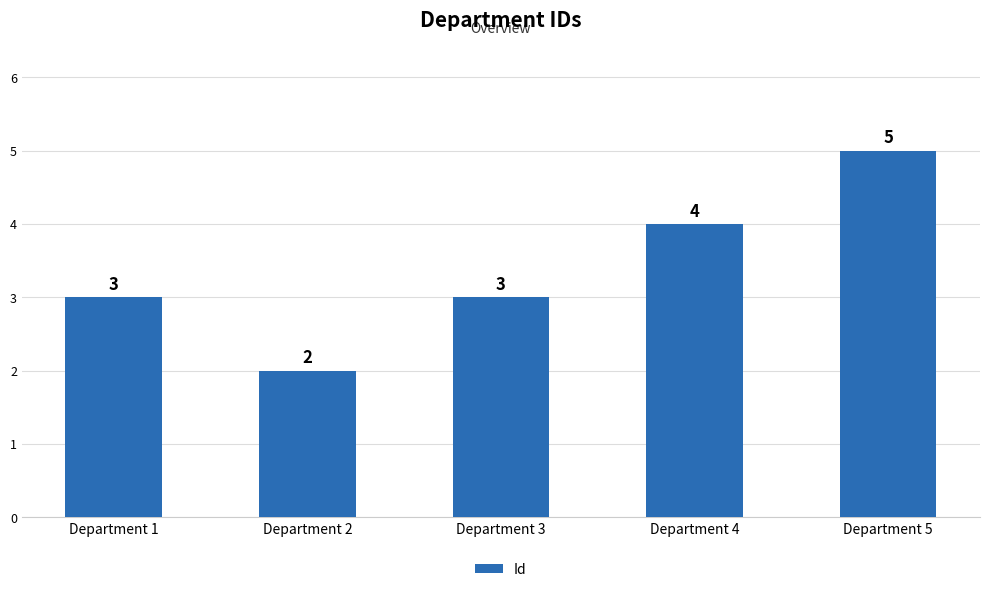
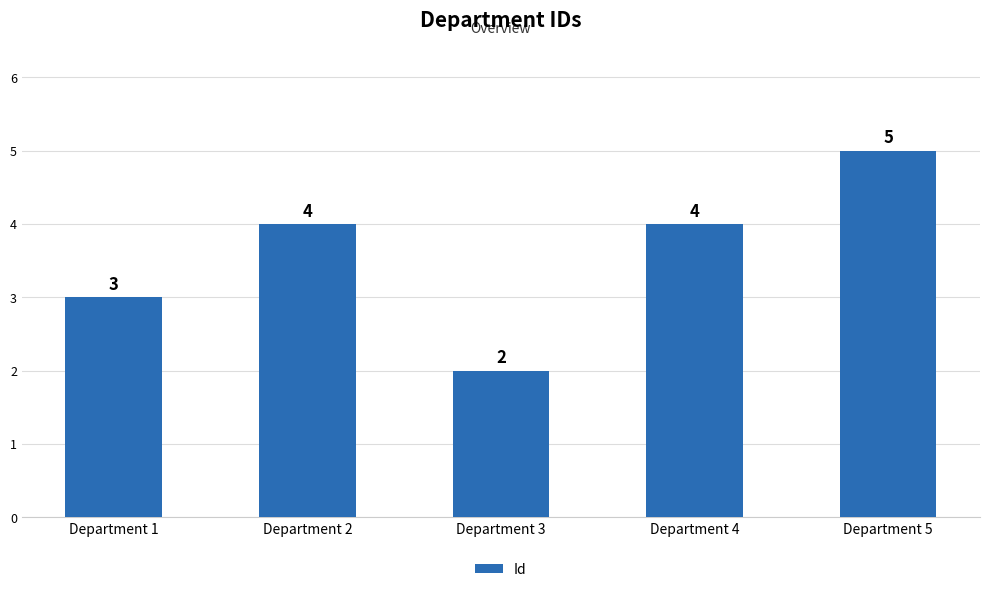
Department 2: 2 -> 4
Department 3: 3 -> 2
